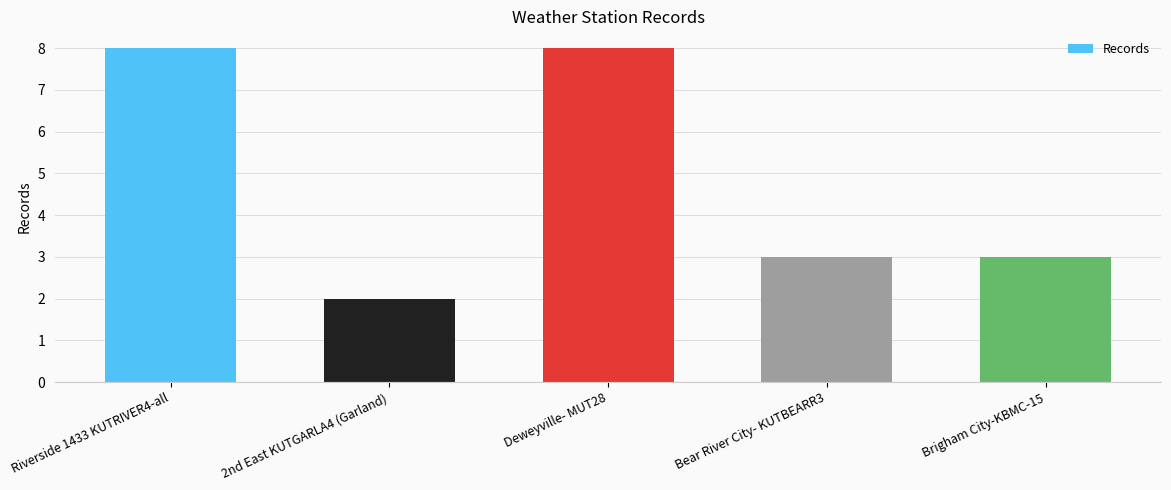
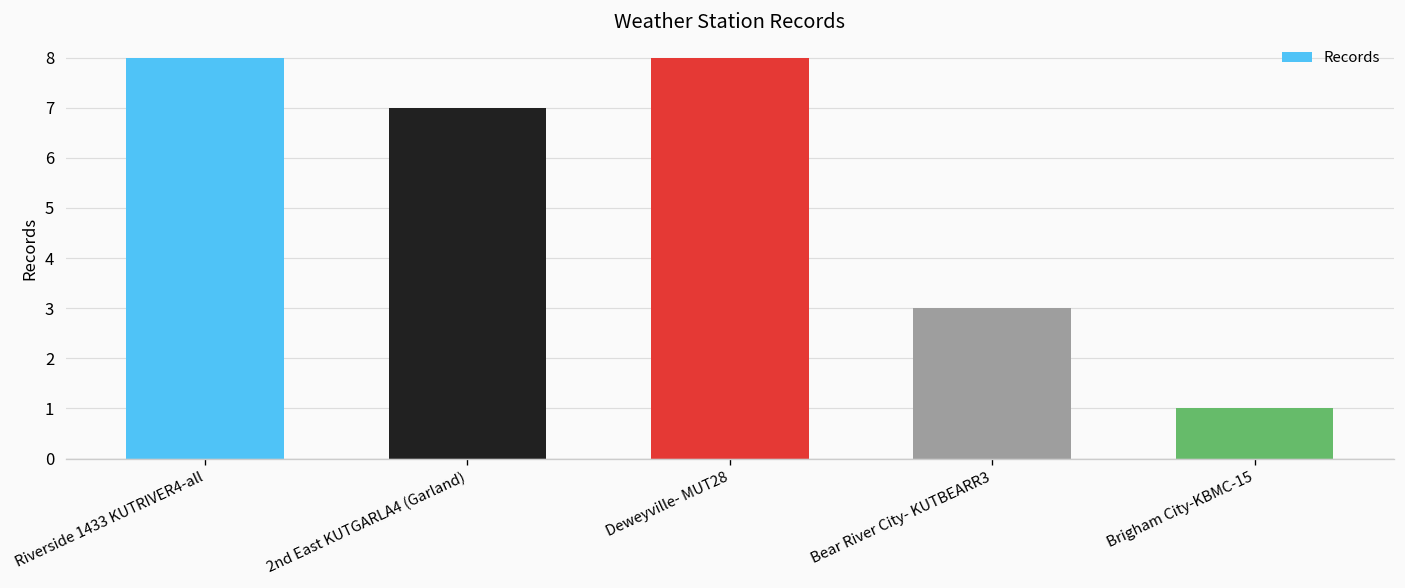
2nd East KUTGARLA4 (Garland): 2 -> 7
Brigham City-KBMC-15: 3 -> 1
